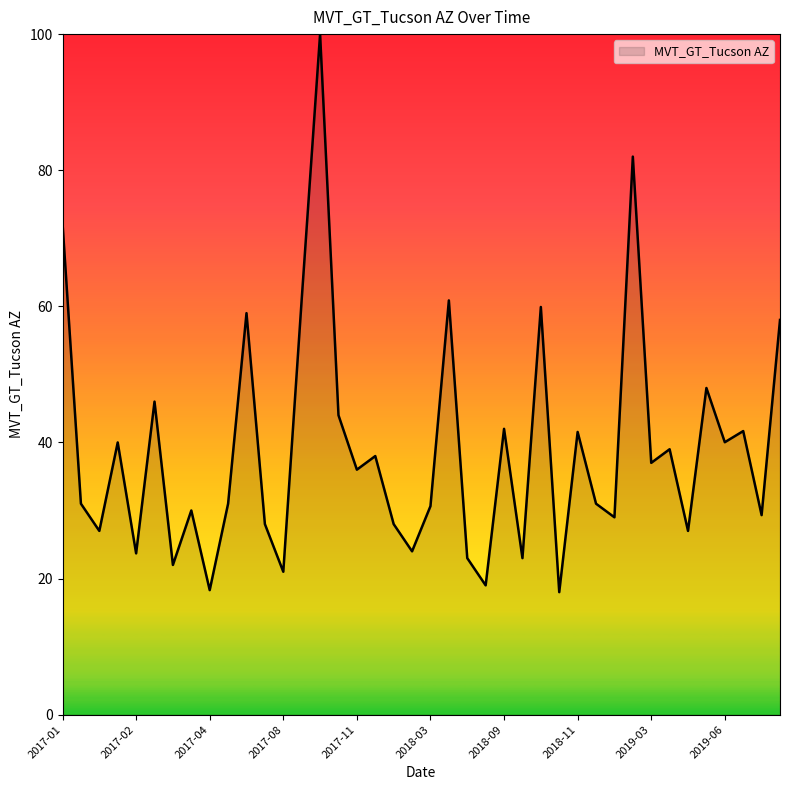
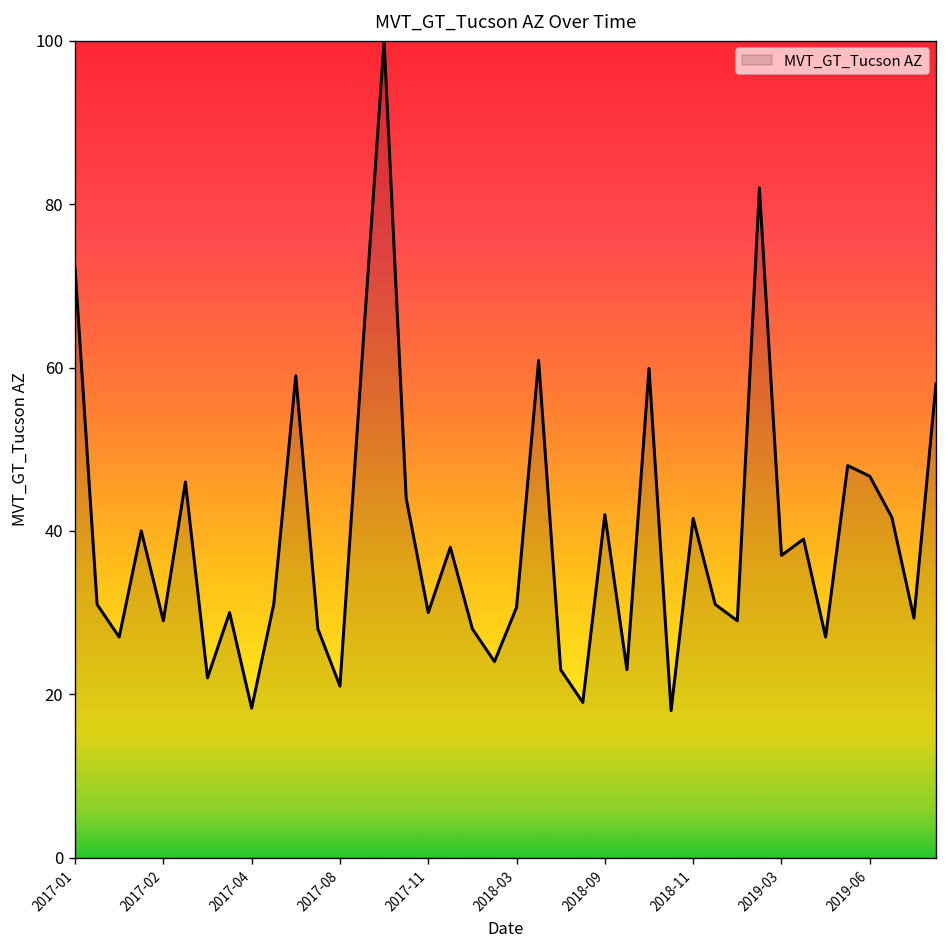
2017-02: 24 -> 29
2017-11: 36 -> 30
2019-06: 40 -> 47
